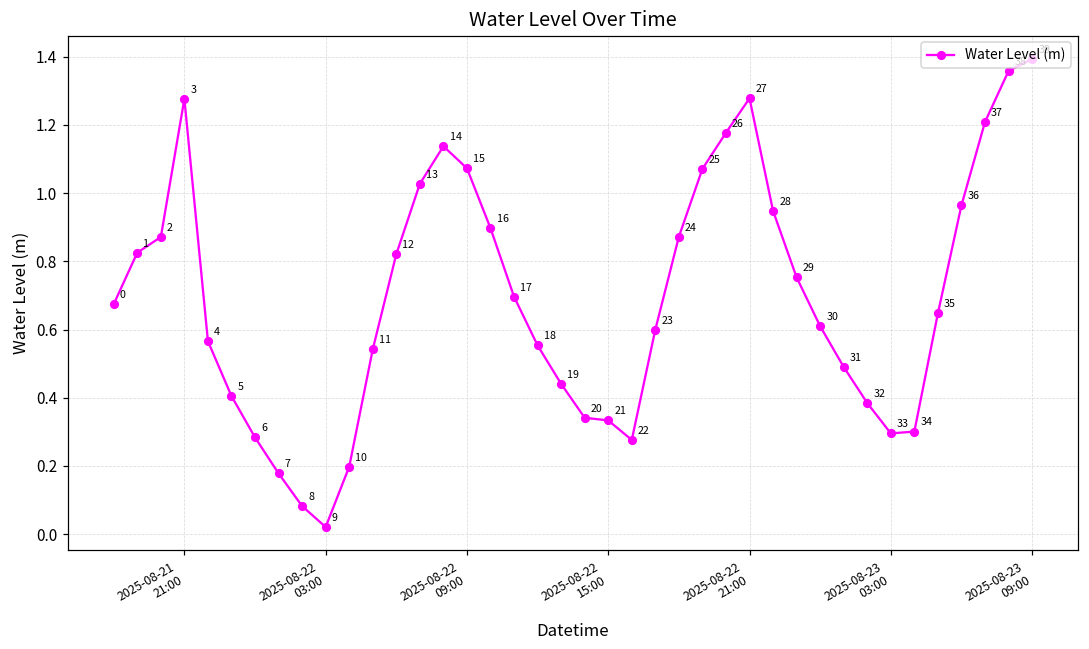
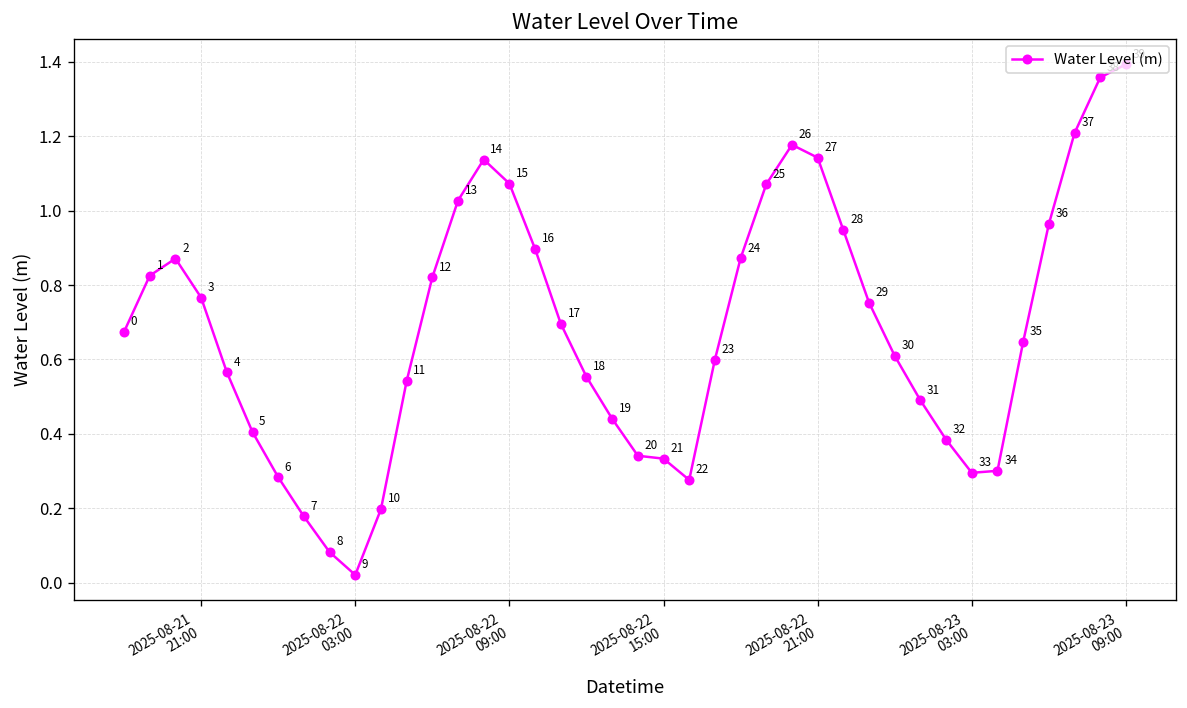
2025-08-21 21:00: 1.28 -> 0.77
2025-08-22 21:00: 1.28 -> 1.14
